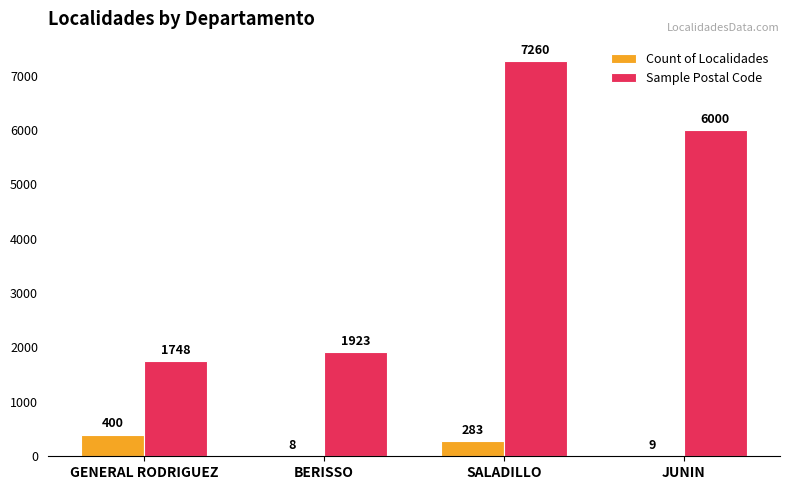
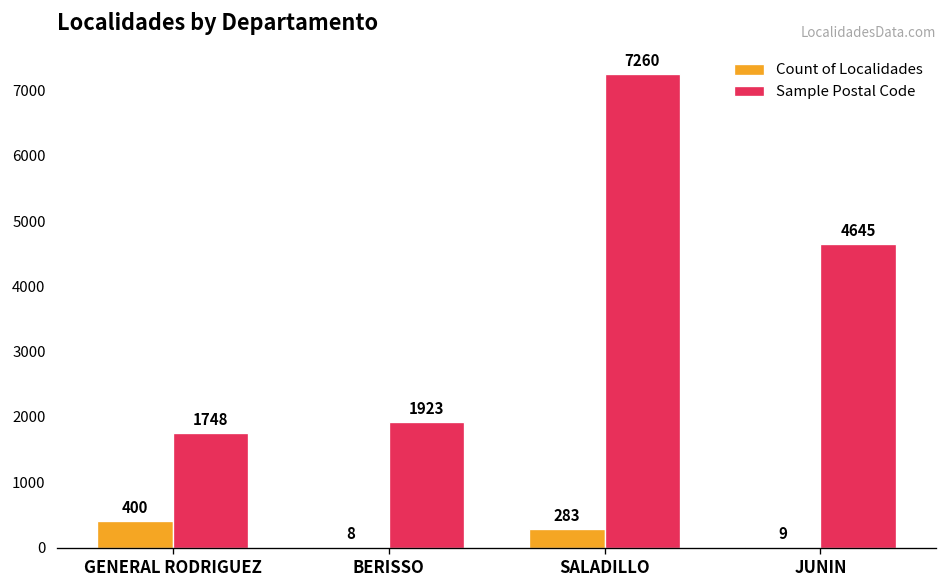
Sample Postal Code, JUNIN: 6000 -> 4645
